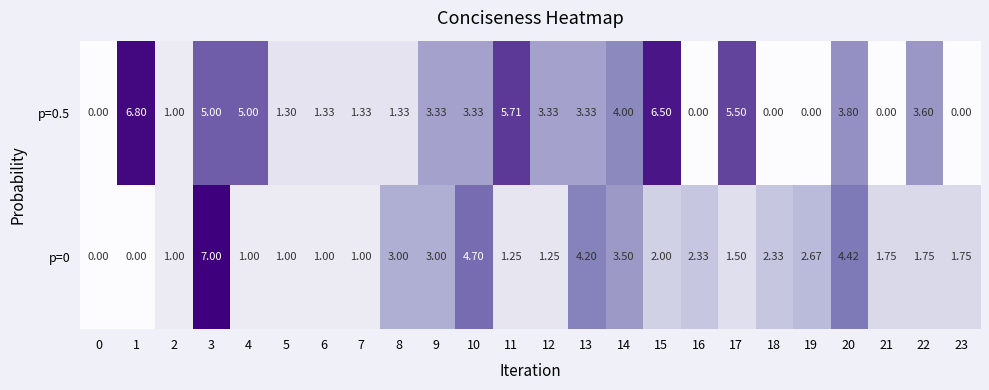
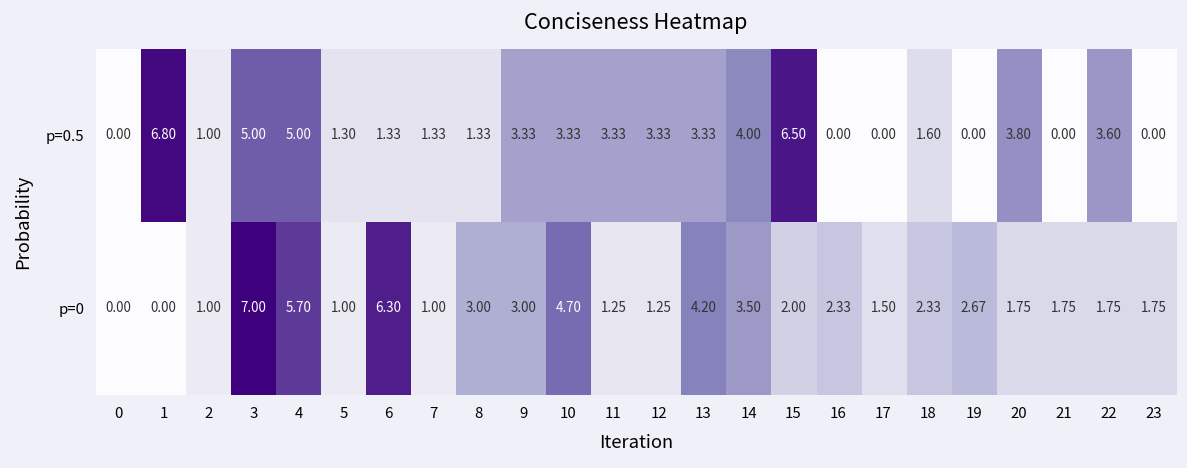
p=0.5, 11: 5.71 -> 3.33
p=0.5, 17: 5.50 -> 0.00
p=0.5, 18: 0.00 -> 1.60
p=0, 4: 1.00 -> 5.70
p=0, 6: 1.00 -> 6.30
p=0, 20: 4.42 -> 1.75
